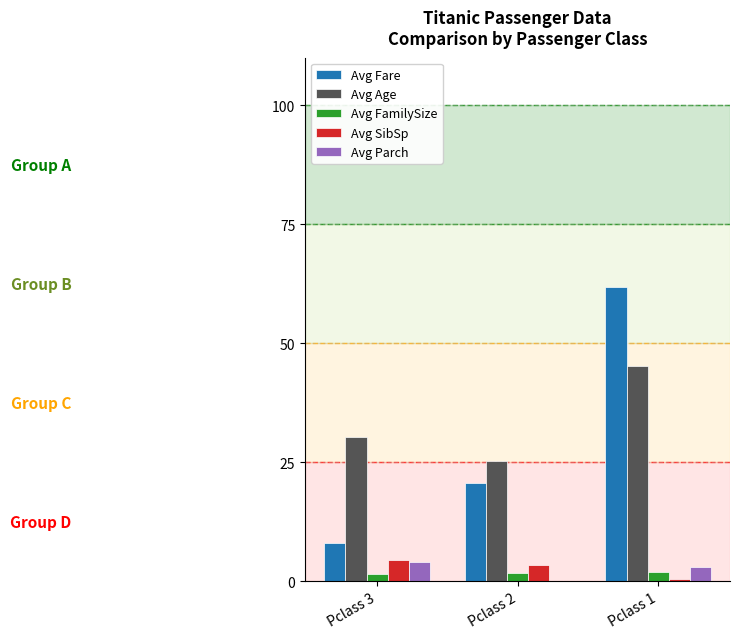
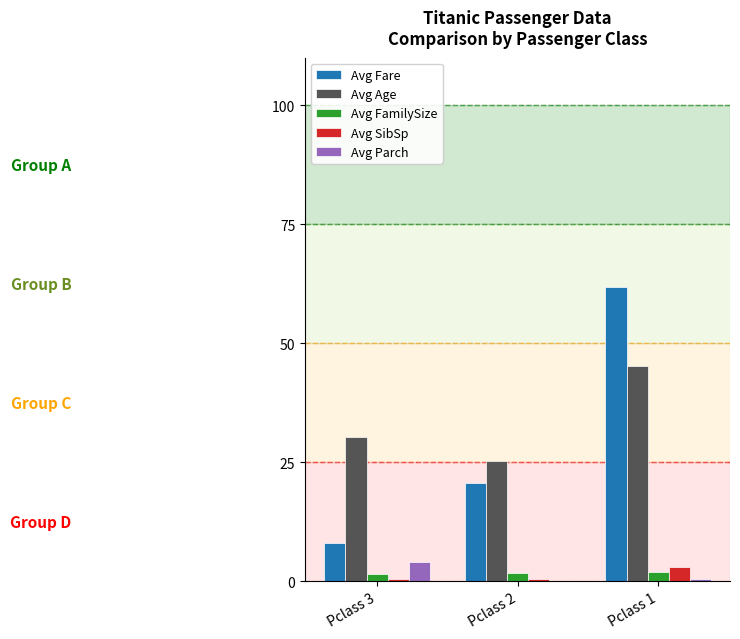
Avg SibSp, Pclass 3: 4 -> 1
Avg SibSp, Pclass 2: 4 -> 1
Avg SibSp, Pclass 1: 0 -> 3
Avg Parch, Pclass 1: 3 -> 0
